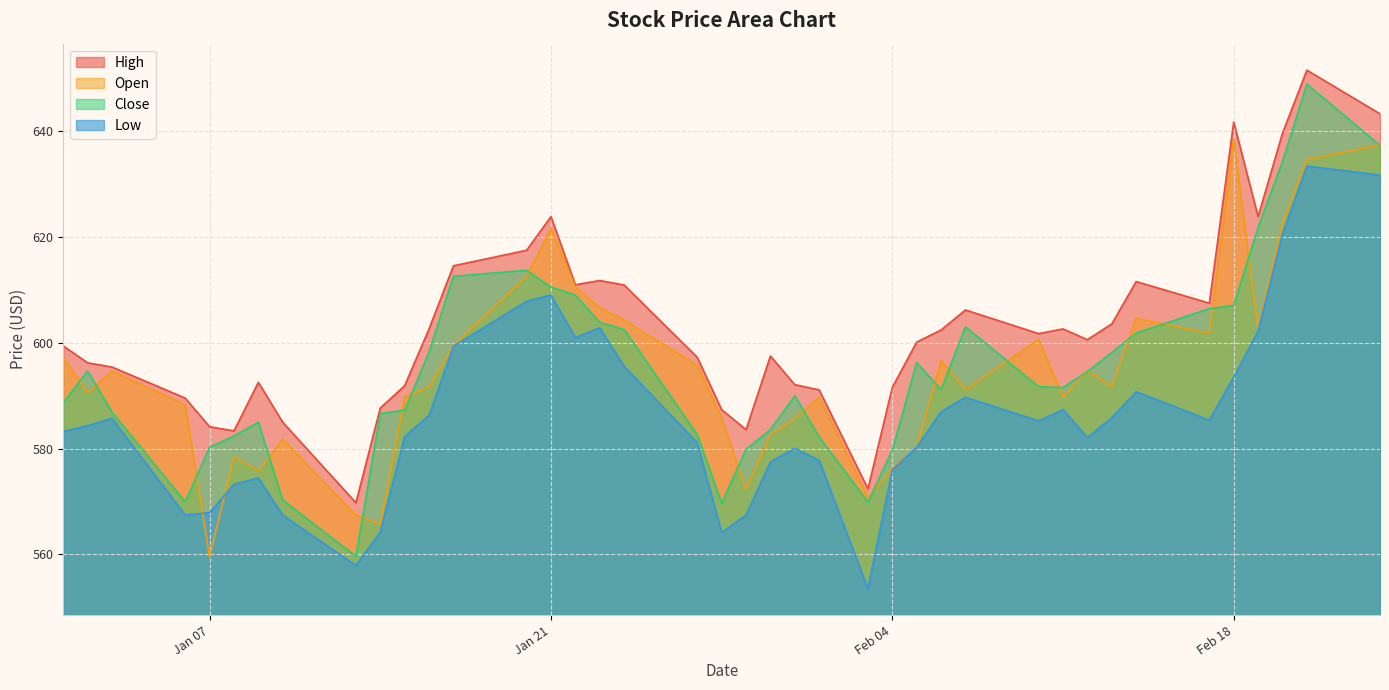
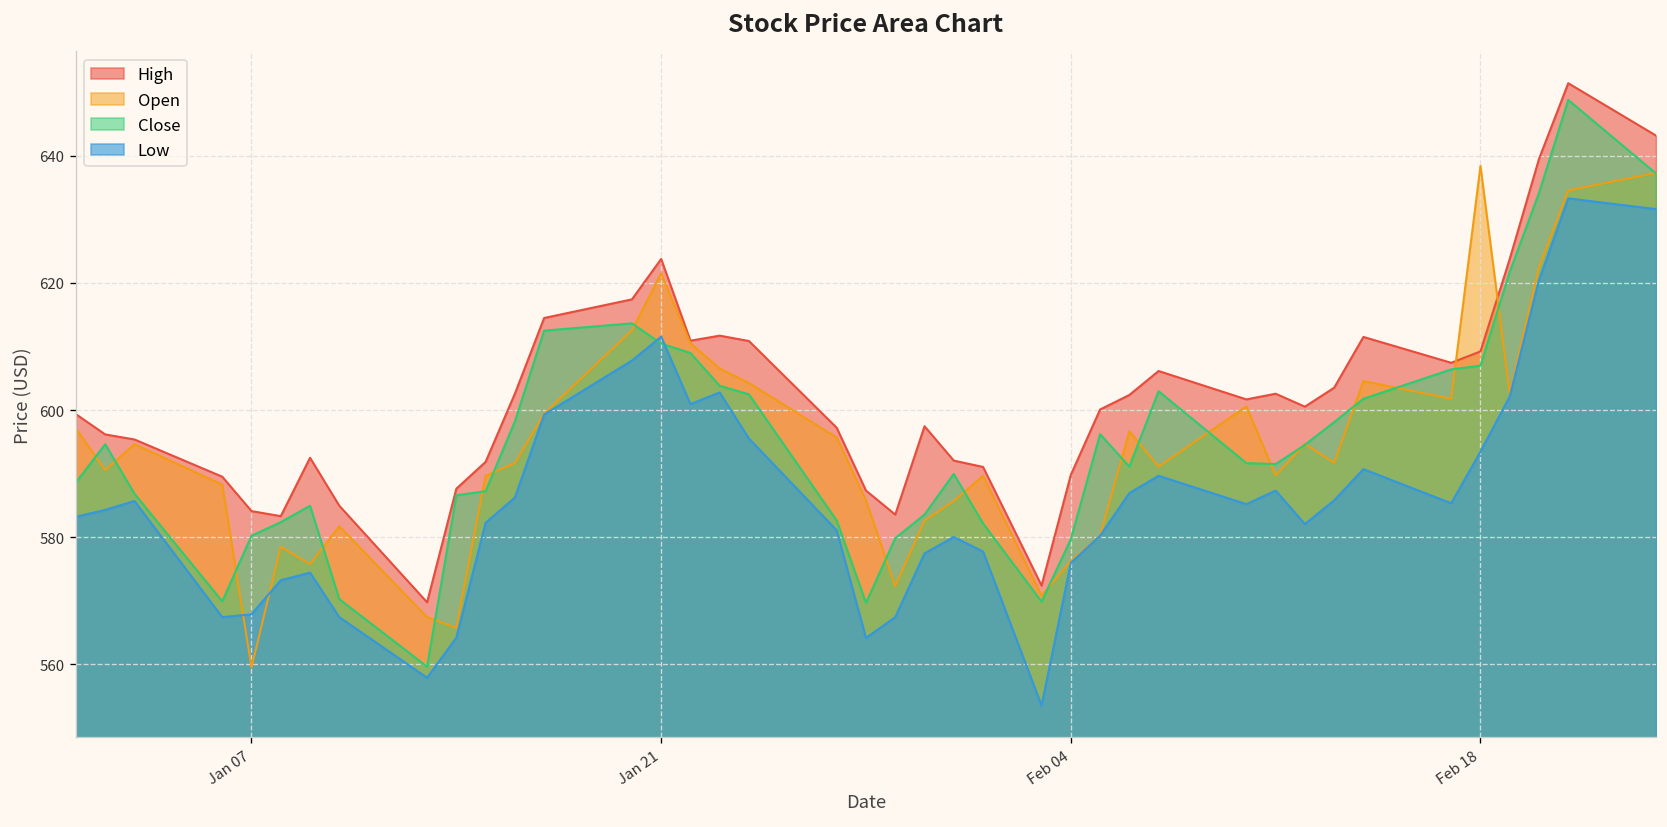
Low, Jan 21: 609 -> 612
High, Feb 04: 592 -> 590
High, Feb 18: 642 -> 609
